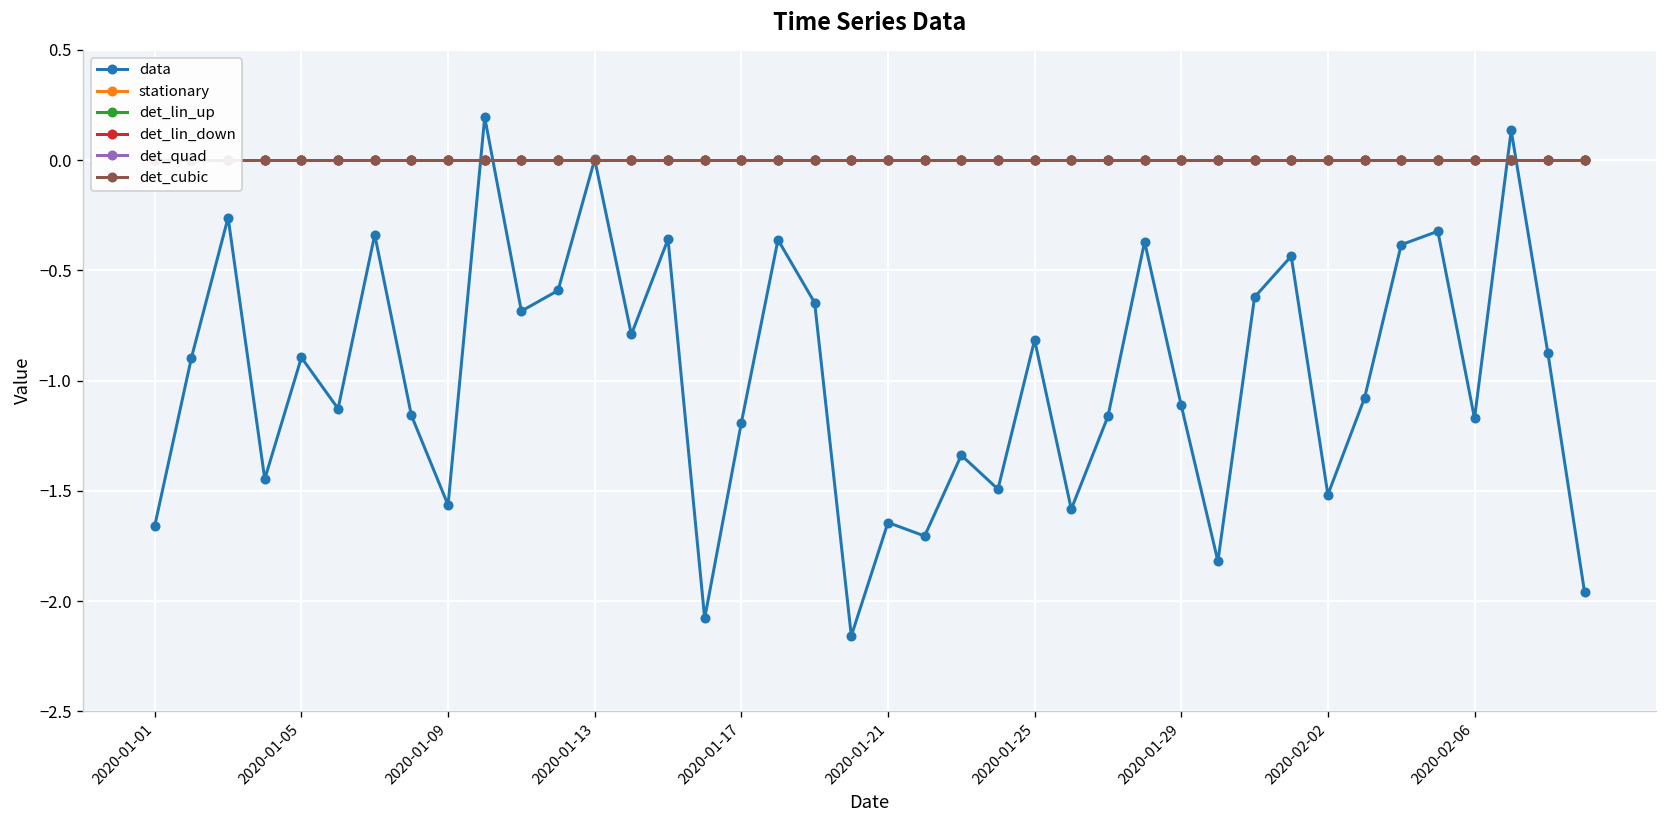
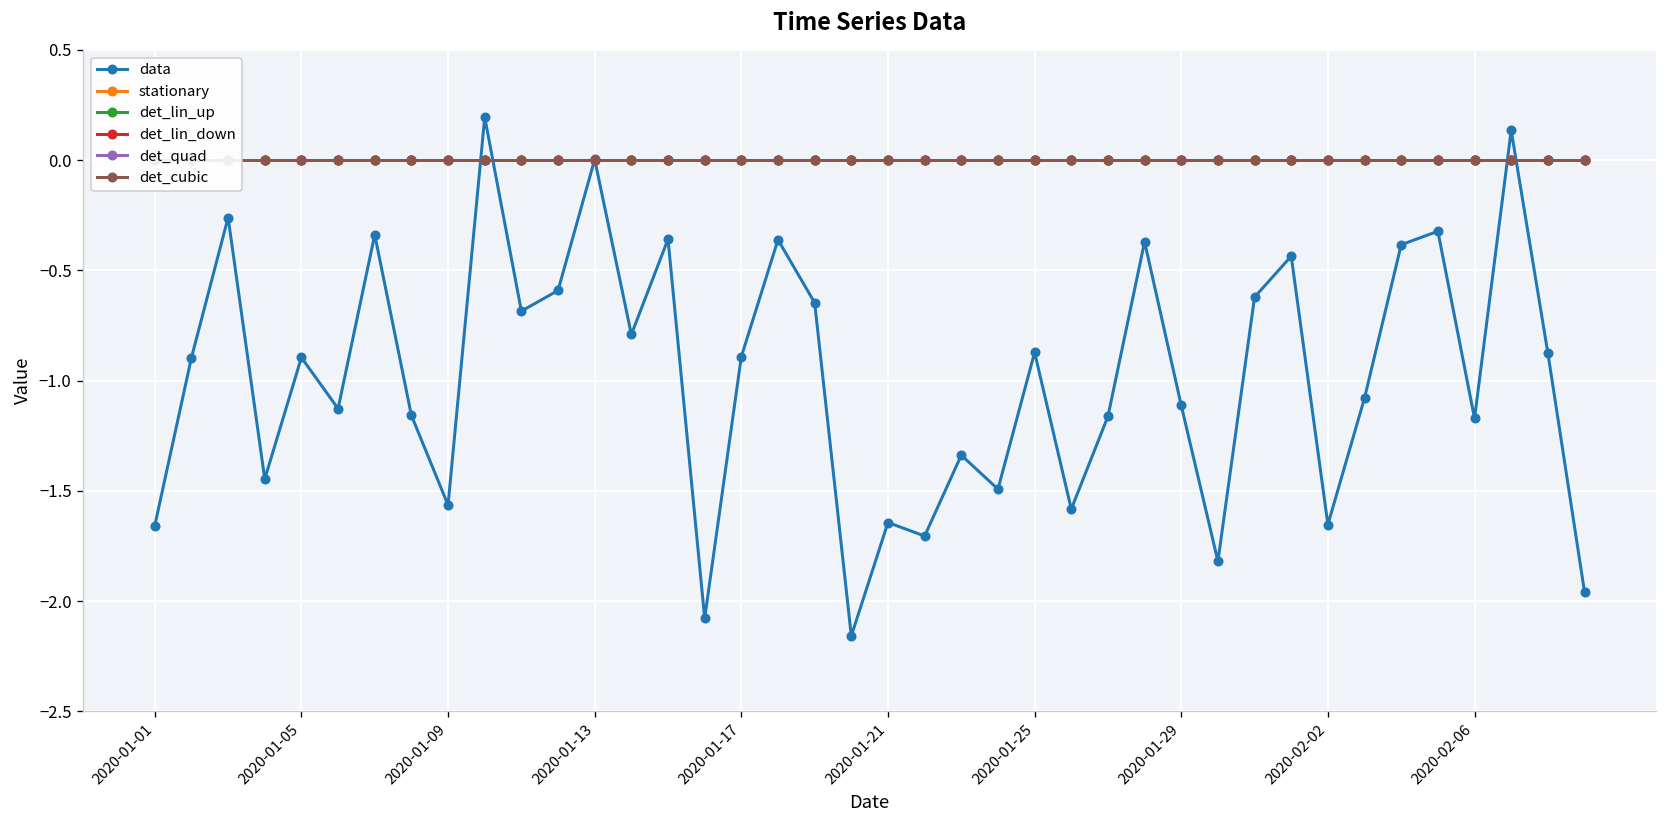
data, 2020-01-17: -1.19 -> -0.89
data, 2020-01-25: -0.82 -> -0.87
data, 2020-02-02: -1.52 -> -1.65
